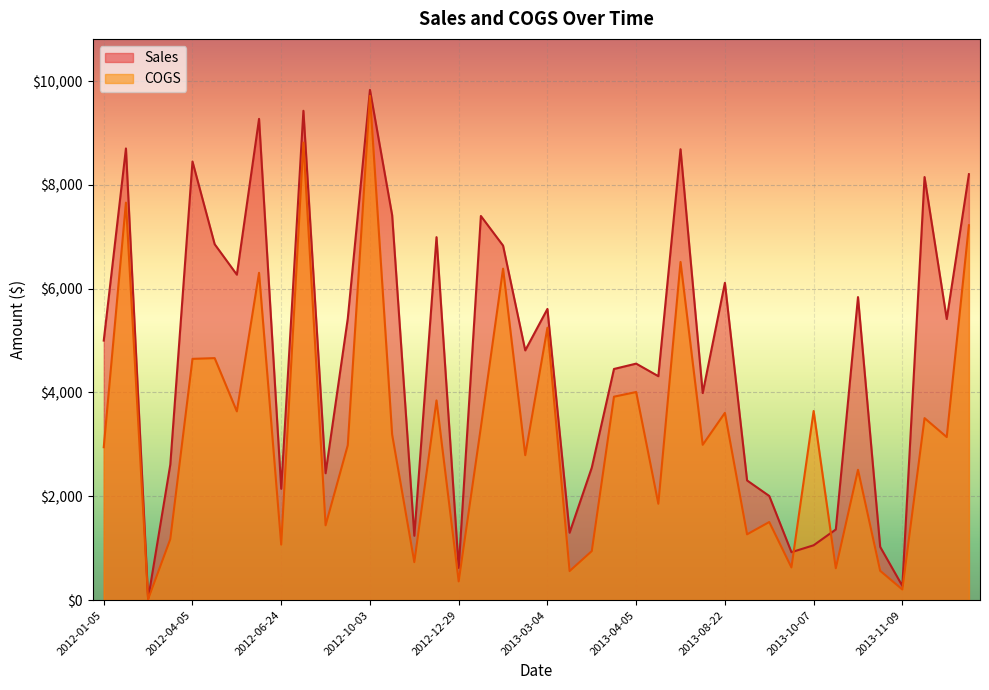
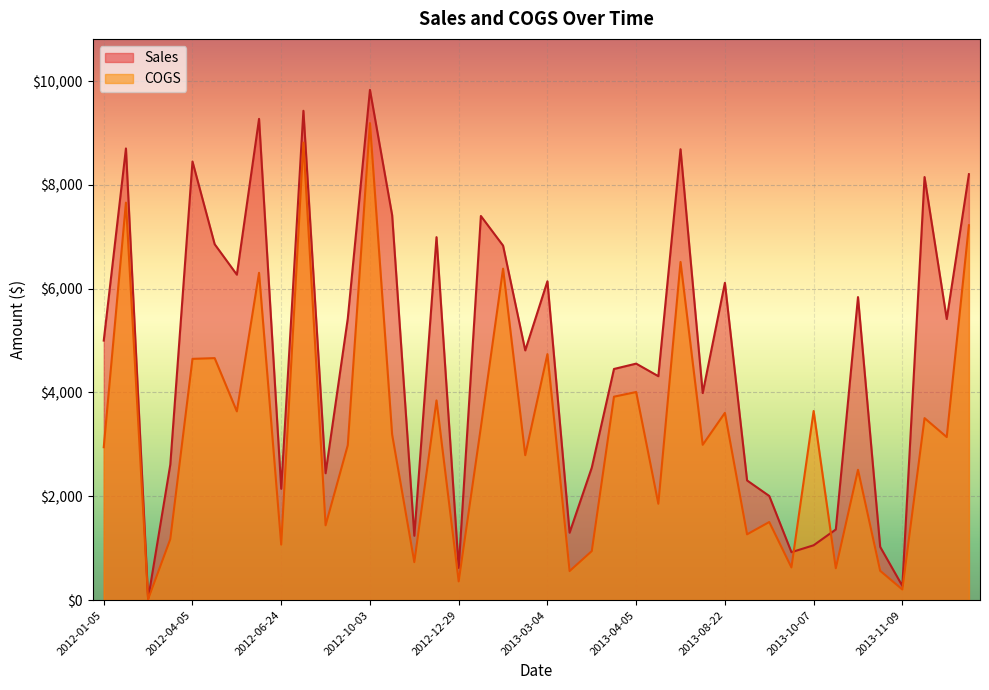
COGS, 2012-10-03: $9,700 -> $9,200
Sales, 2013-03-04: $5,600 -> $6,100
COGS, 2013-03-04: $5,200 -> $4,700
